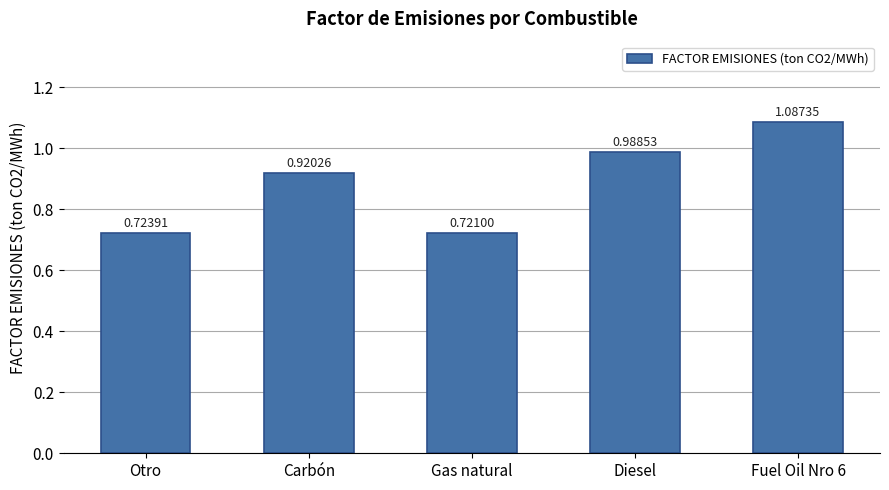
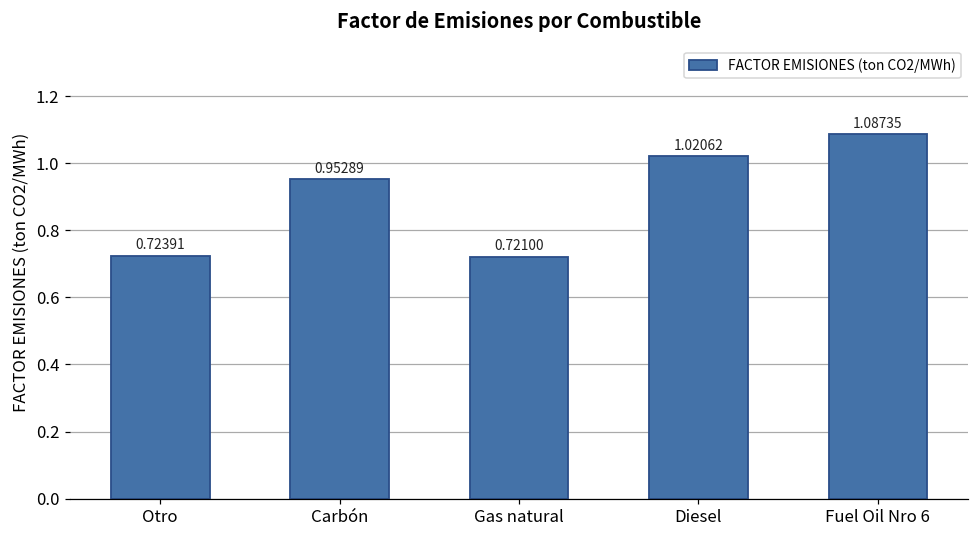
Carbón: 0.92026 -> 0.95289
Diesel: 0.98853 -> 1.02062
